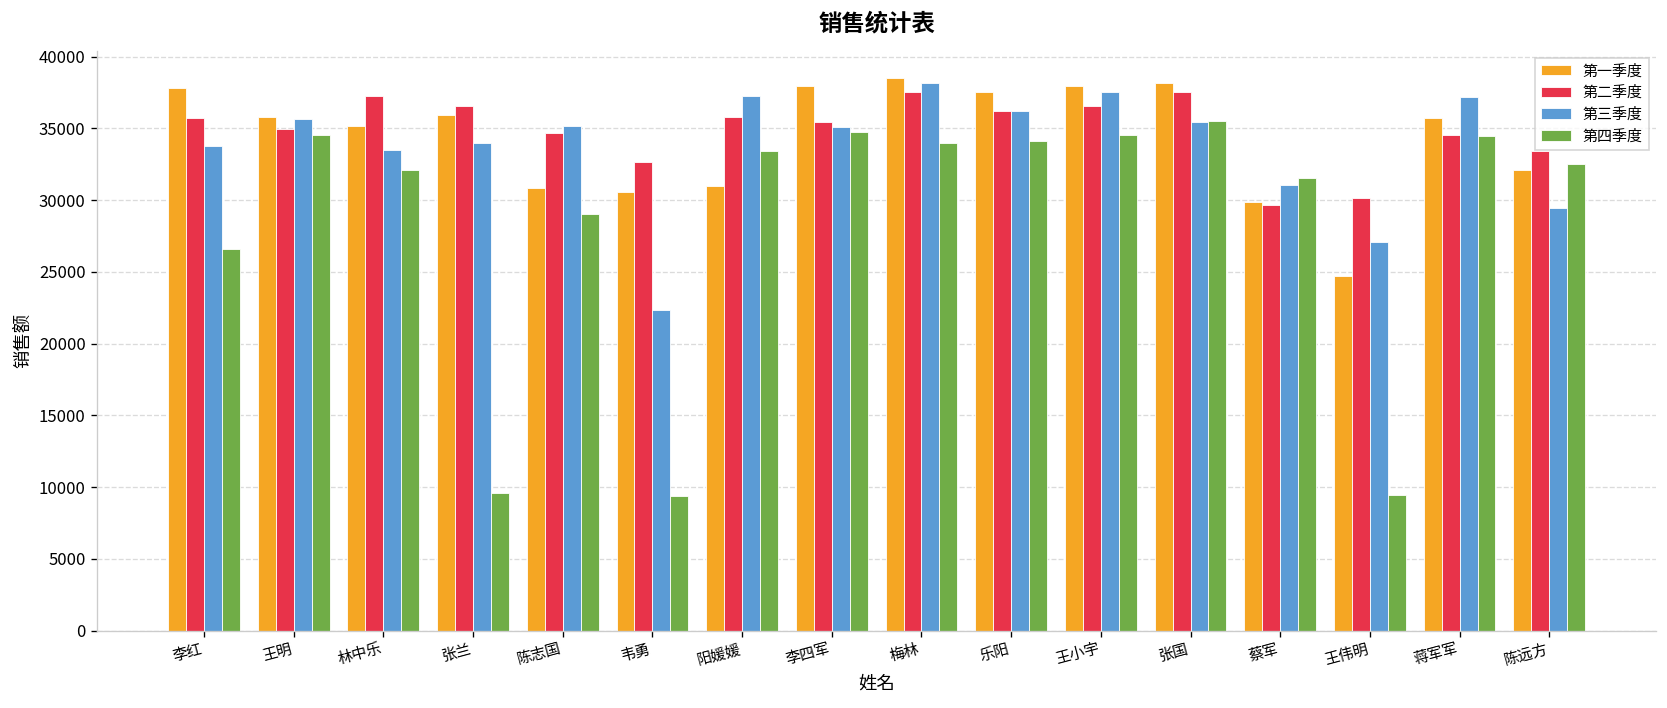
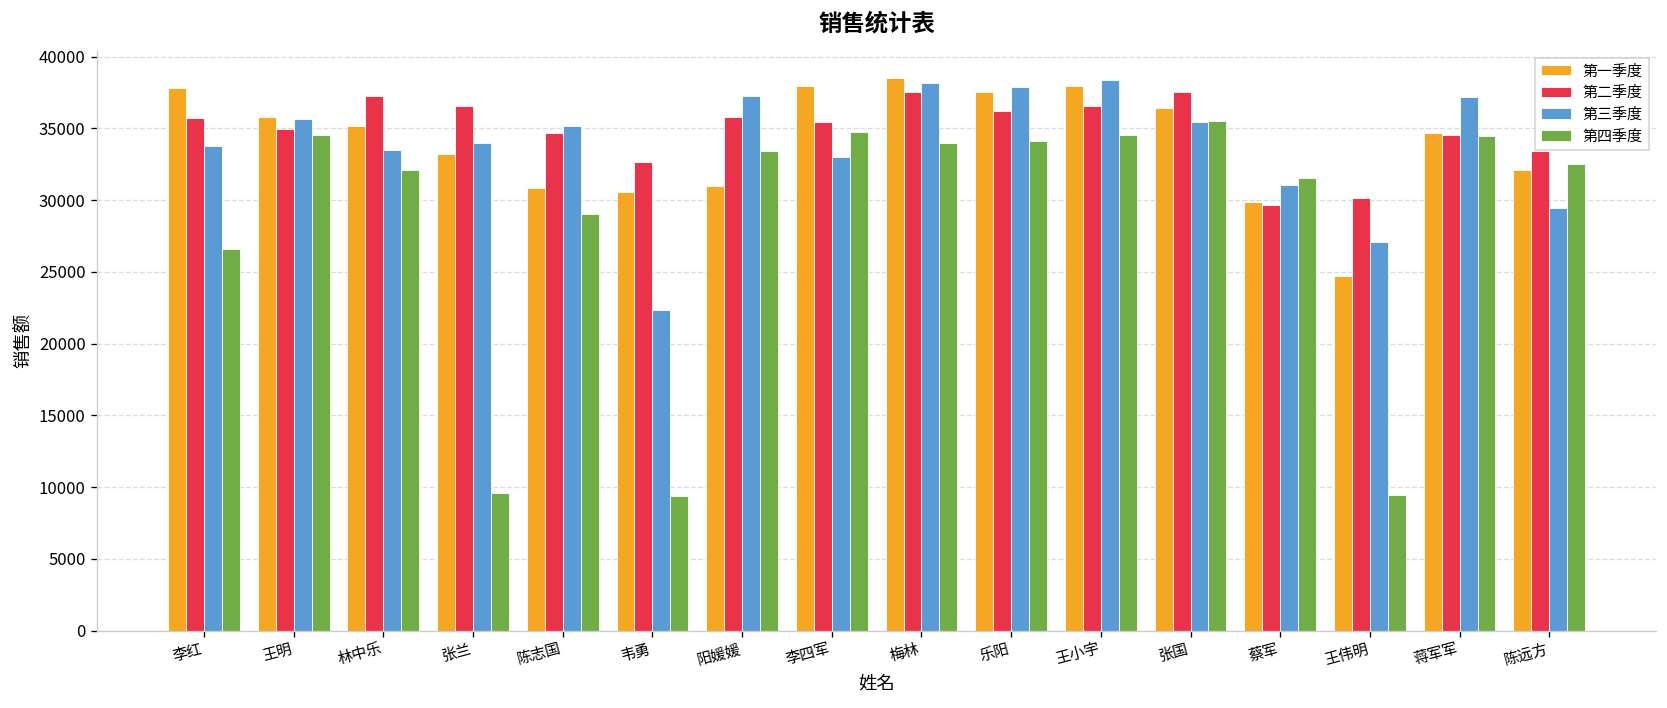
第一季度, 张兰: 35900 -> 33200
第三季度, 李四军: 35100 -> 33000
第三季度, 乐阳: 36200 -> 37900
第三季度, 王小宇: 37600 -> 38400
第一季度, 张国: 38200 -> 36400
第一季度, 蒋军军: 35700 -> 34700
